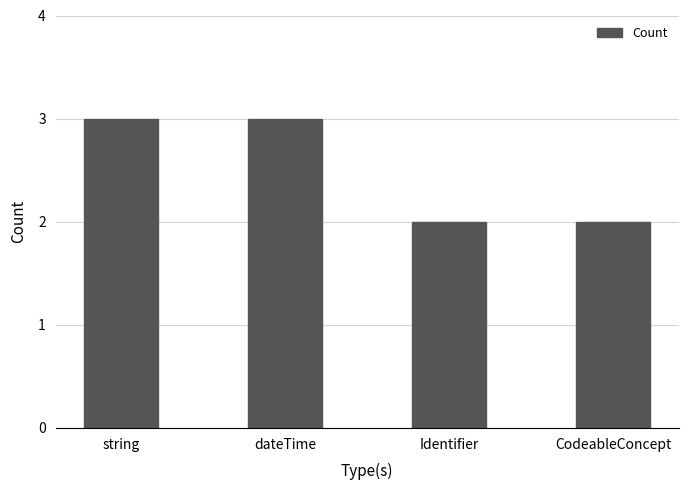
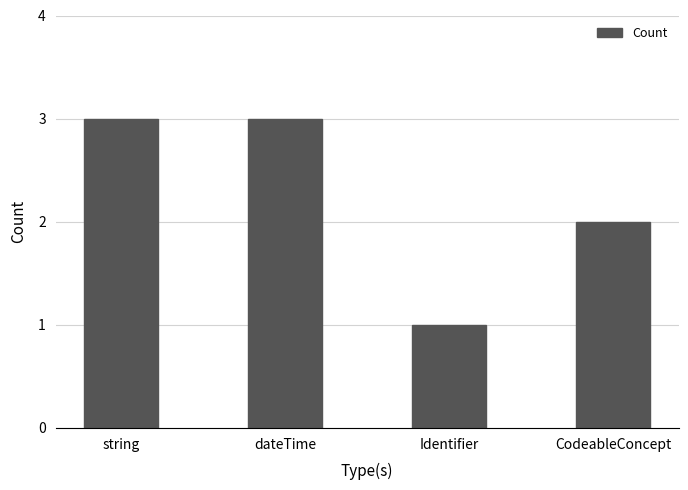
Identifier: 2 -> 1
